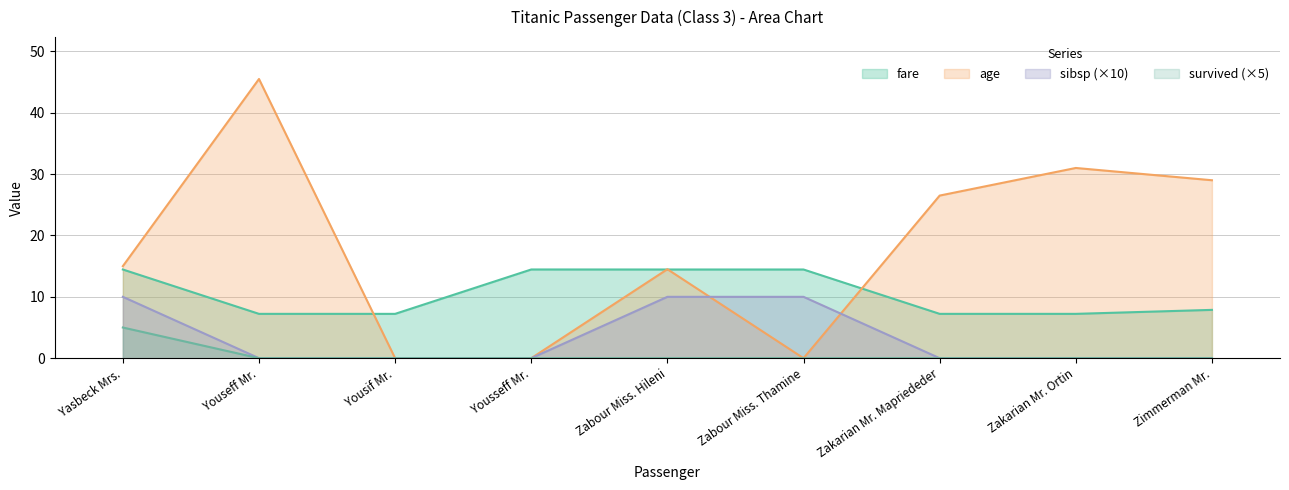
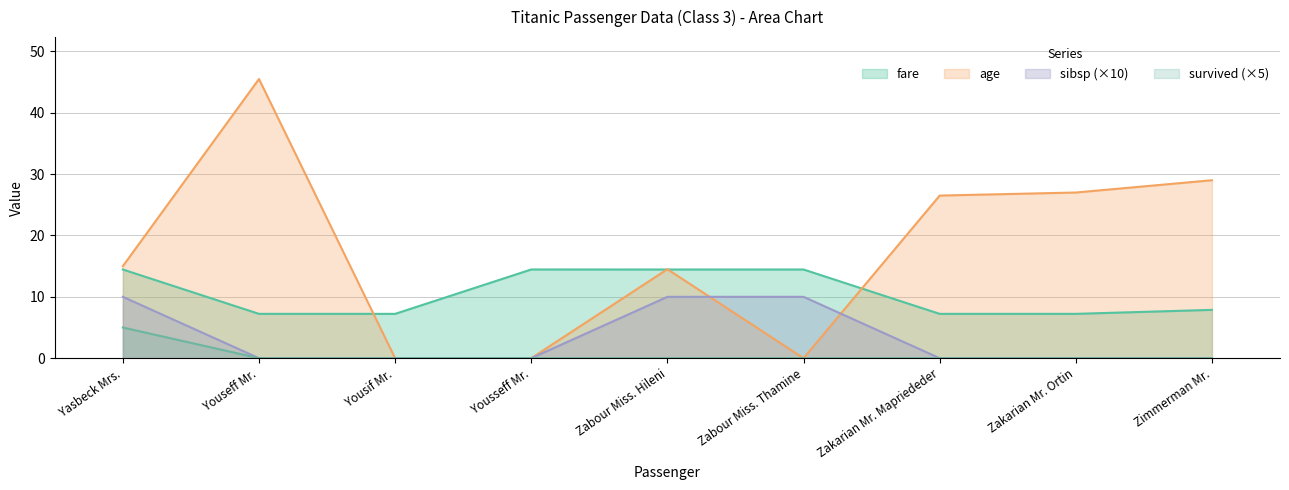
age, Zakarian Mr. Ortin: 31 -> 27
